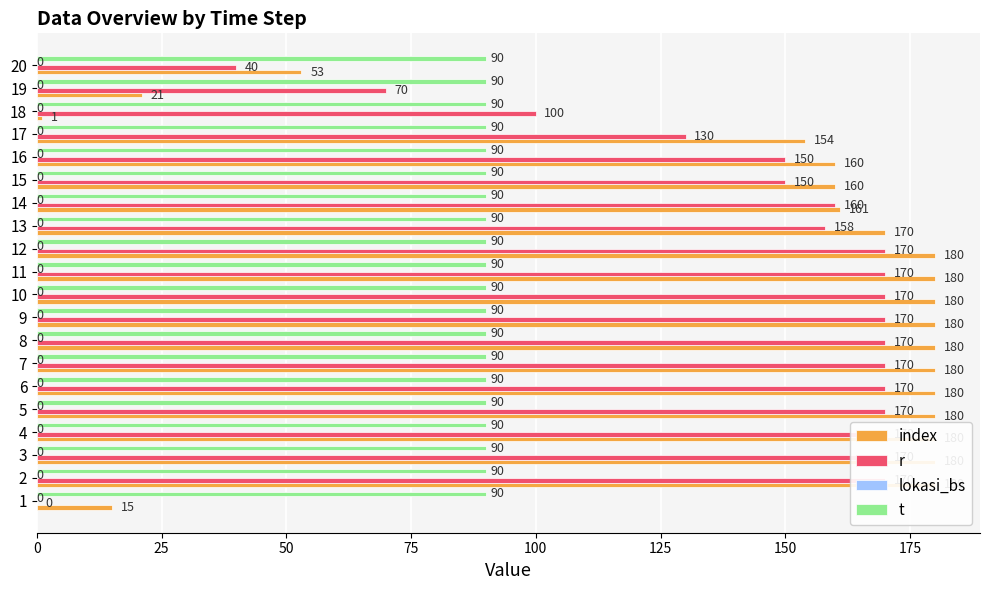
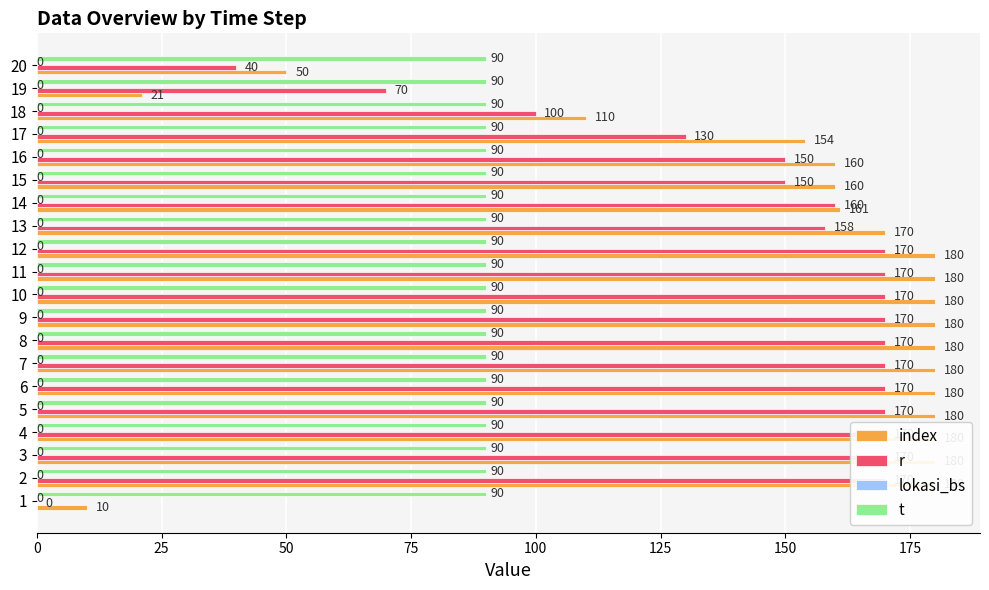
index, 20: 53 -> 50
index, 18: 1 -> 110
index, 1: 15 -> 10
